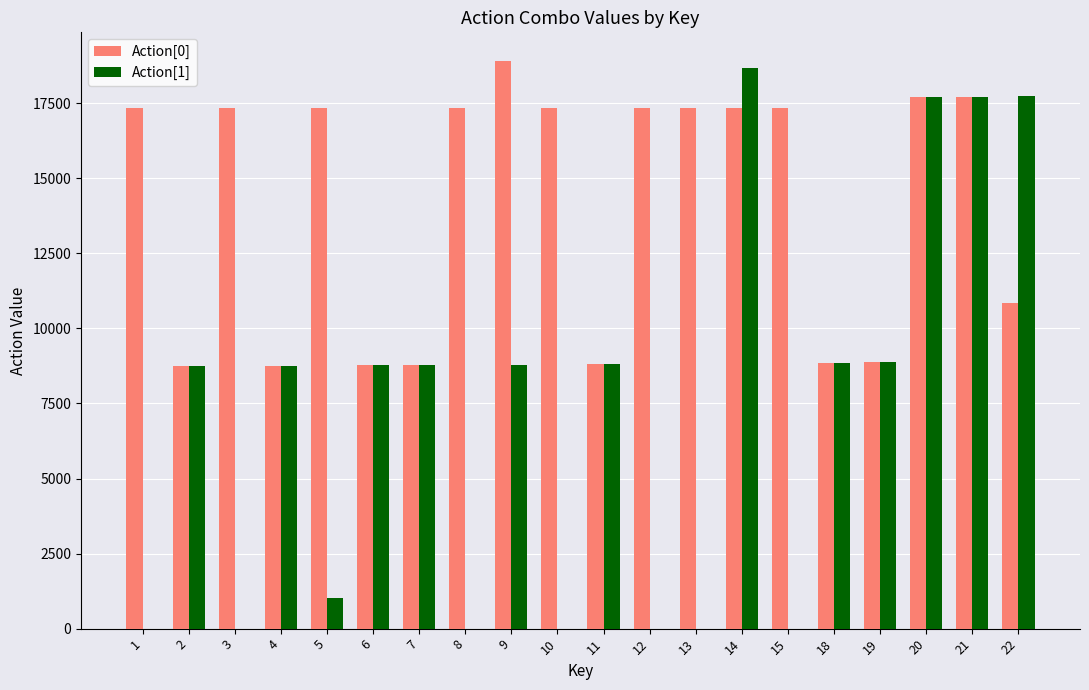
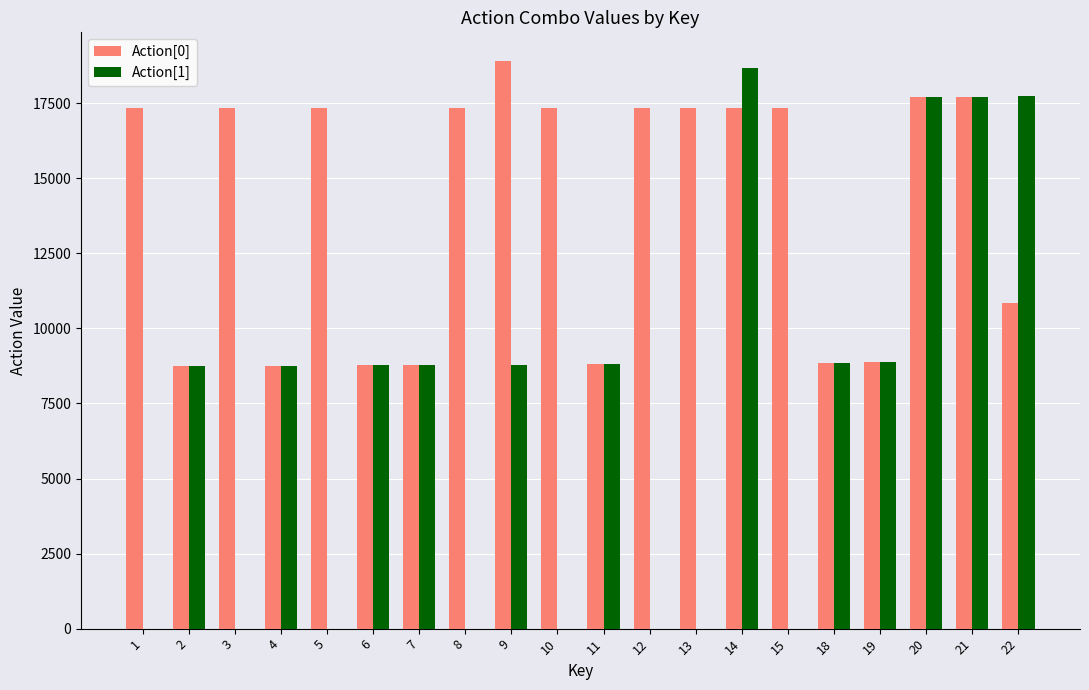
Action[1], 5: 1000 -> 0
